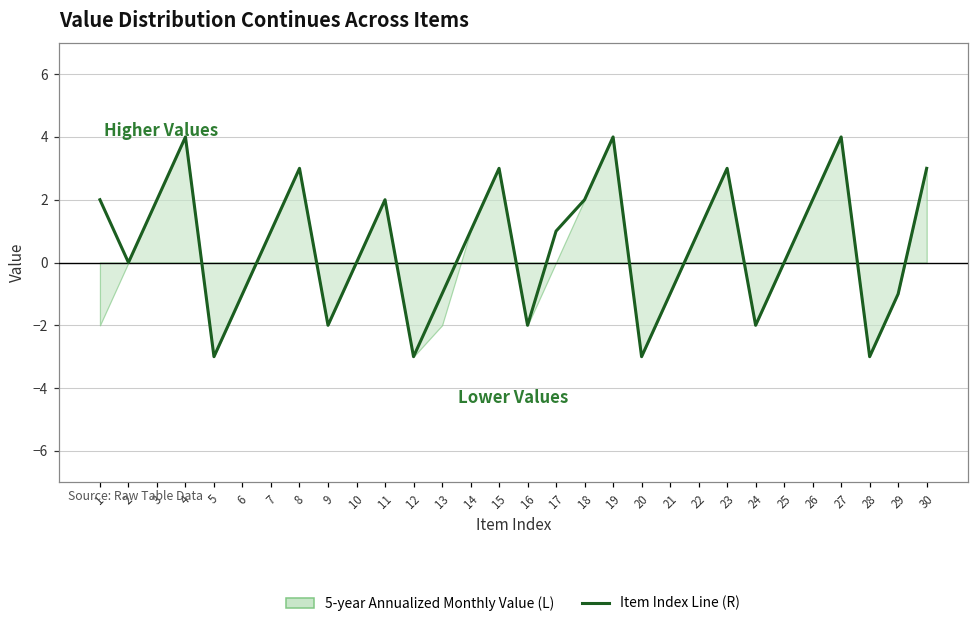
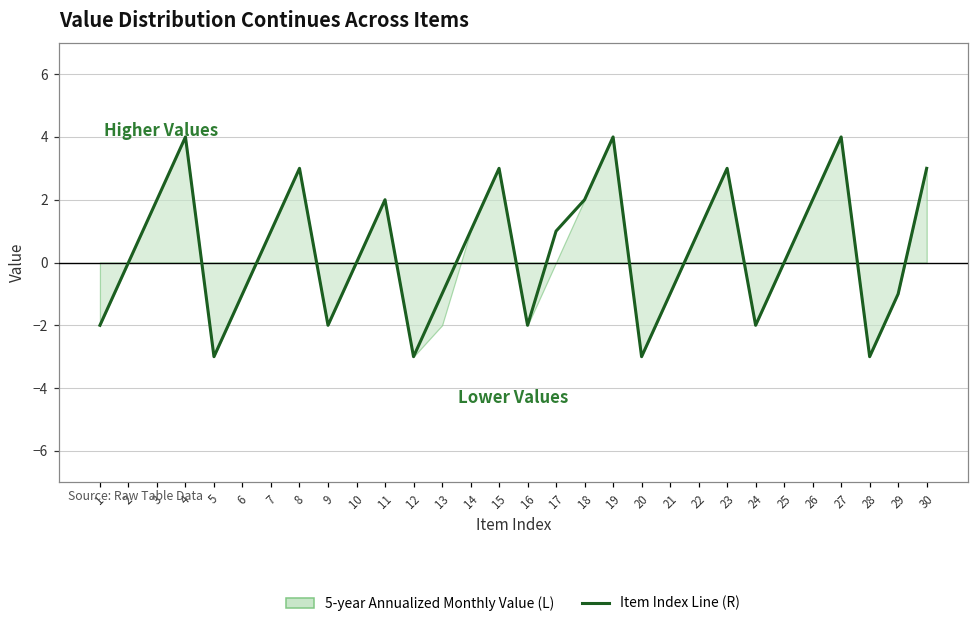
Item Index Line (R), 1: 2.0 -> -2.0
